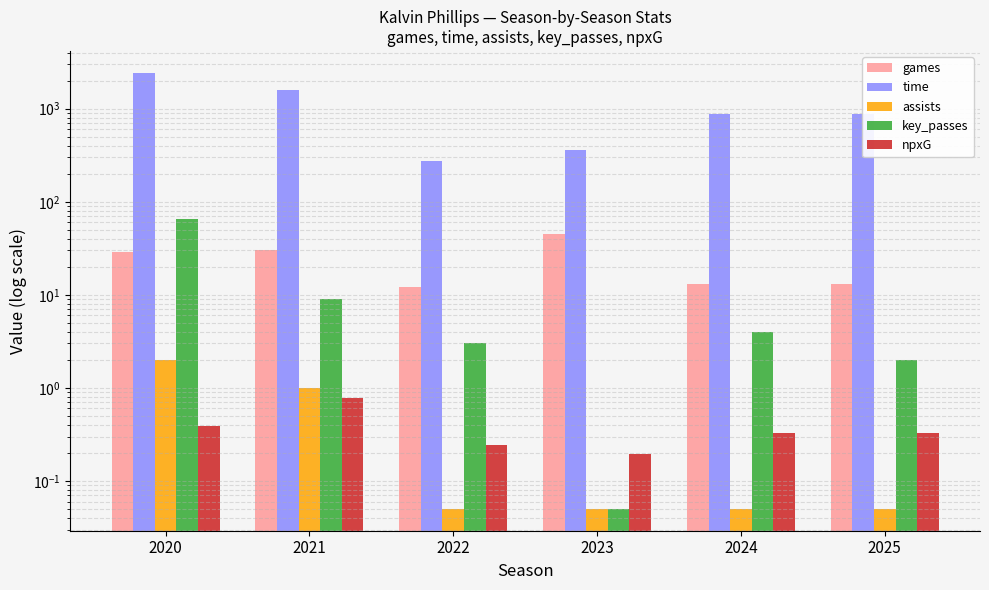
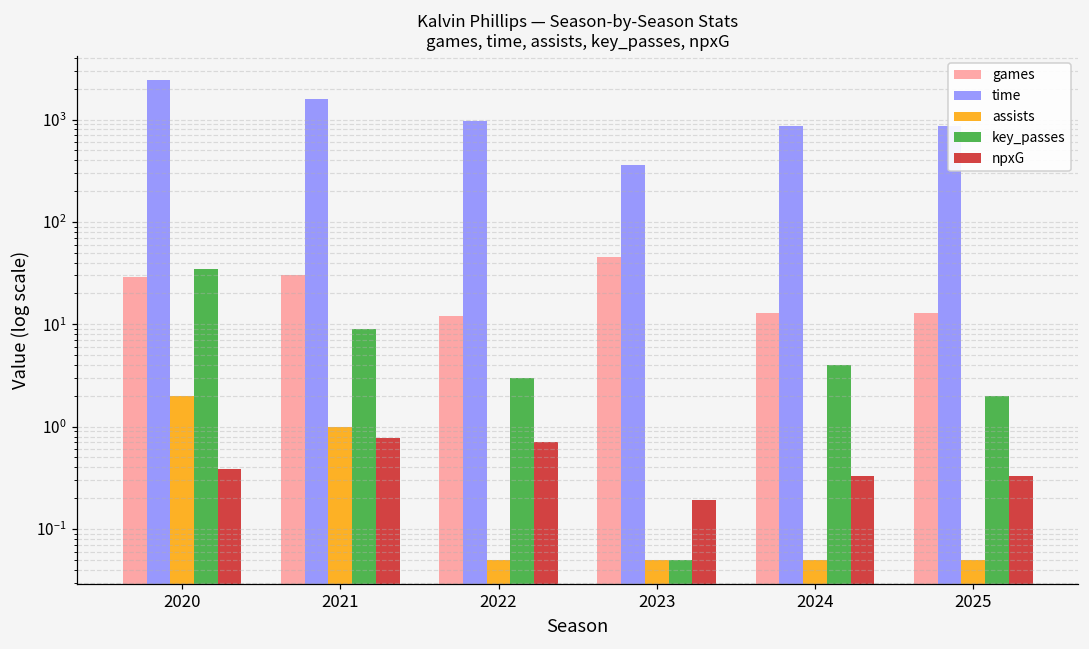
key_passes, 2020: 70 -> 35
time, 2022: 280 -> 1000
npxG, 2022: 0.24 -> 0.7
